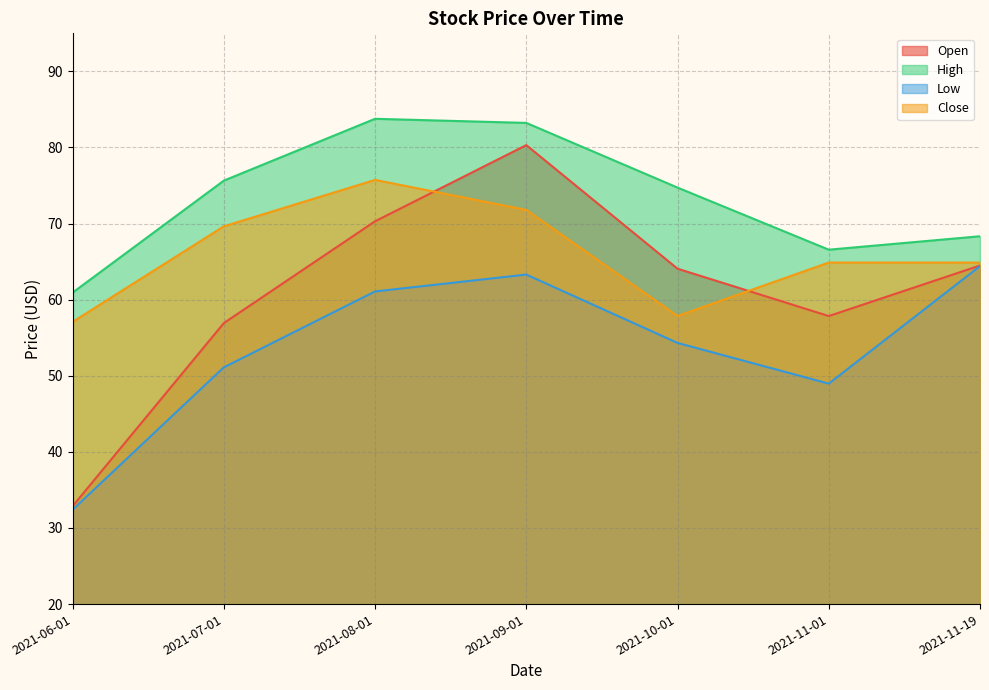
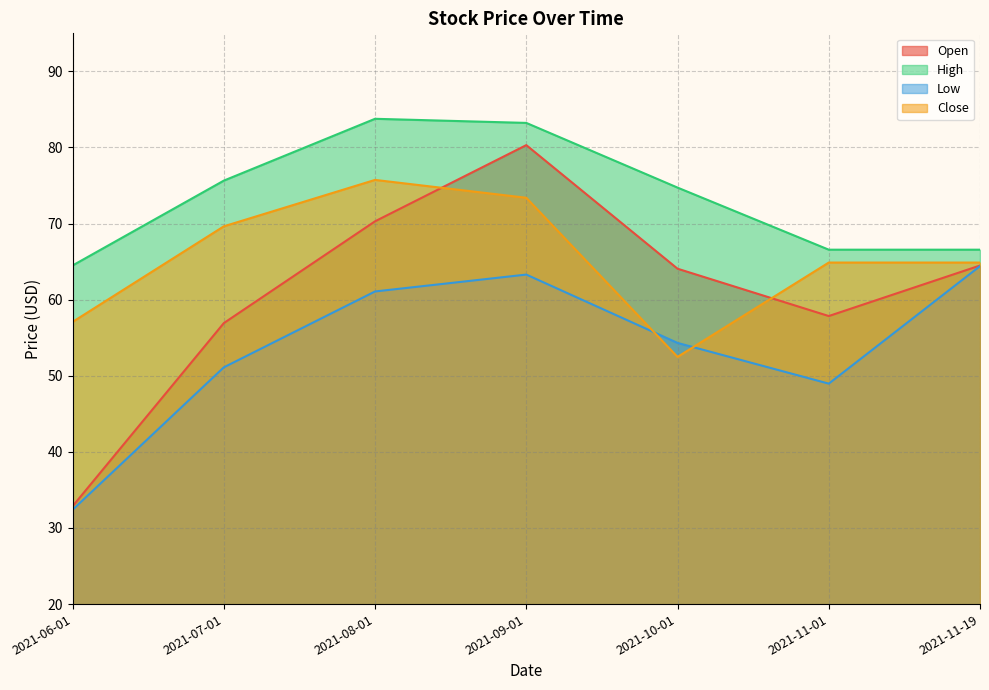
High, 2021-06-01: 61 -> 64
Close, 2021-09-01: 72 -> 73
Close, 2021-10-01: 58 -> 52
High, 2021-11-19: 68 -> 67
